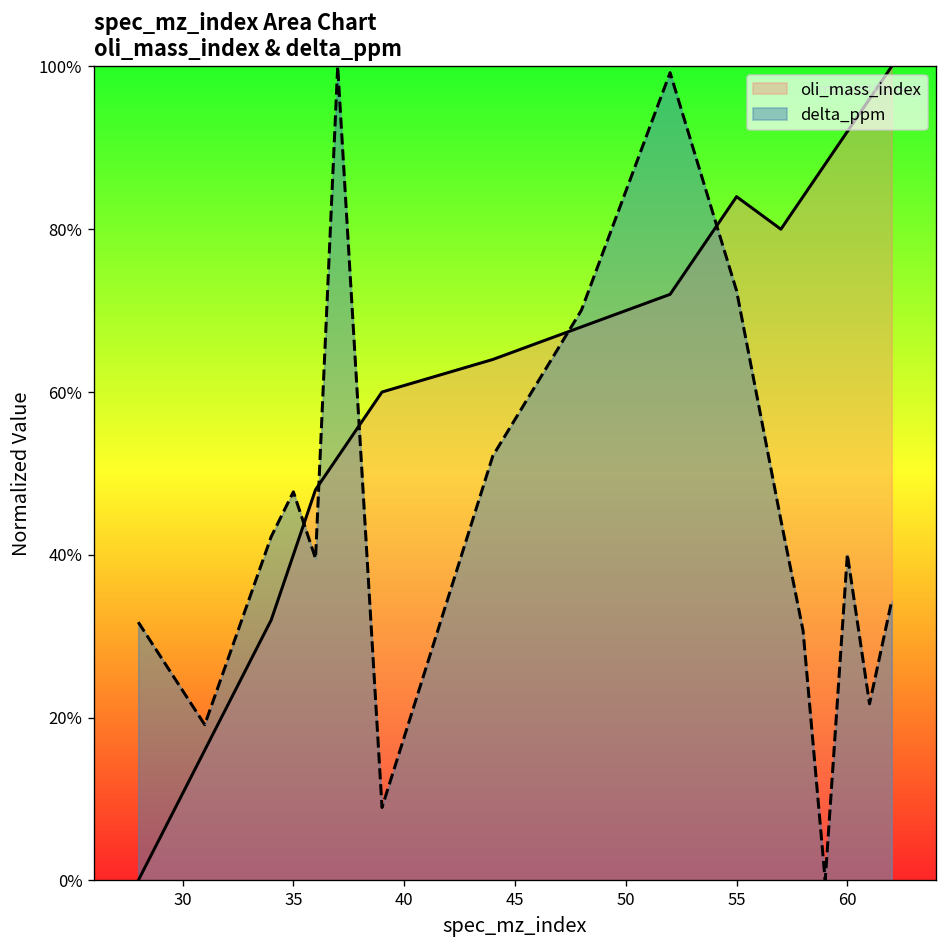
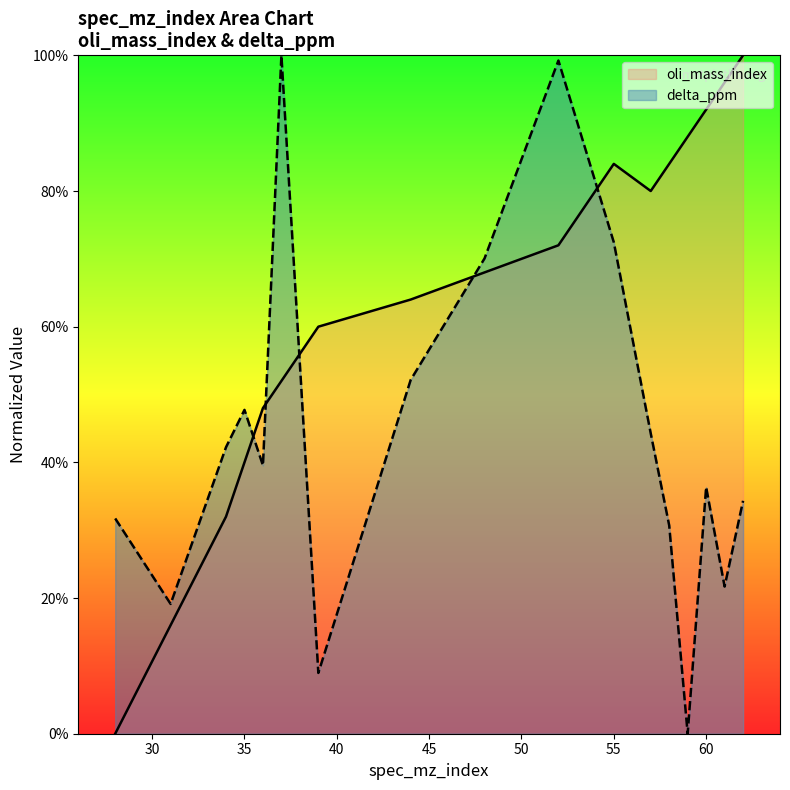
delta_ppm, 60: 40% -> 36%
